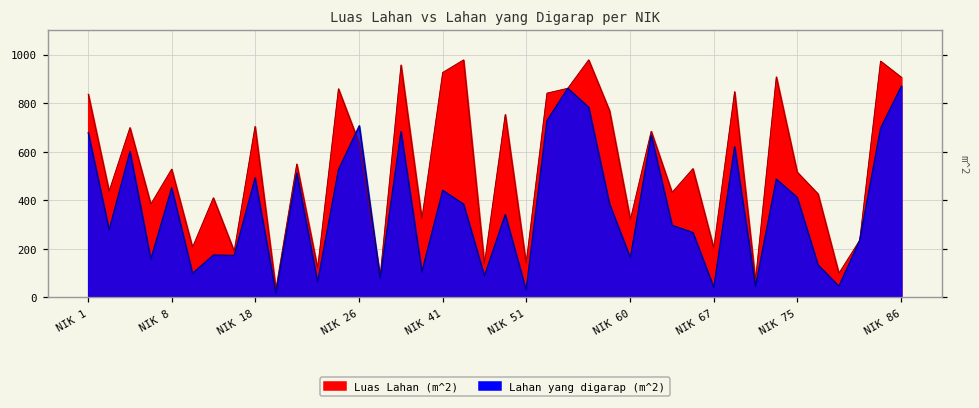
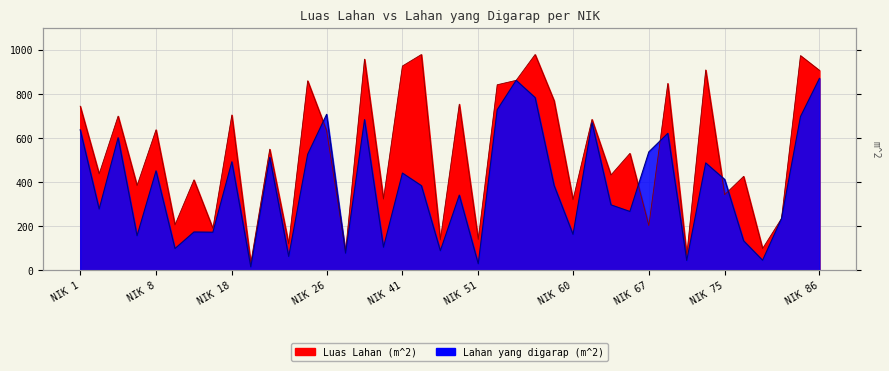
Luas Lahan (m^2), NIK 1: 840 -> 740
Lahan yang digarap (m^2), NIK 1: 680 -> 640
Luas Lahan (m^2), NIK 8: 530 -> 640
Lahan yang digarap (m^2), NIK 67: 40 -> 540
Luas Lahan (m^2), NIK 75: 520 -> 340
